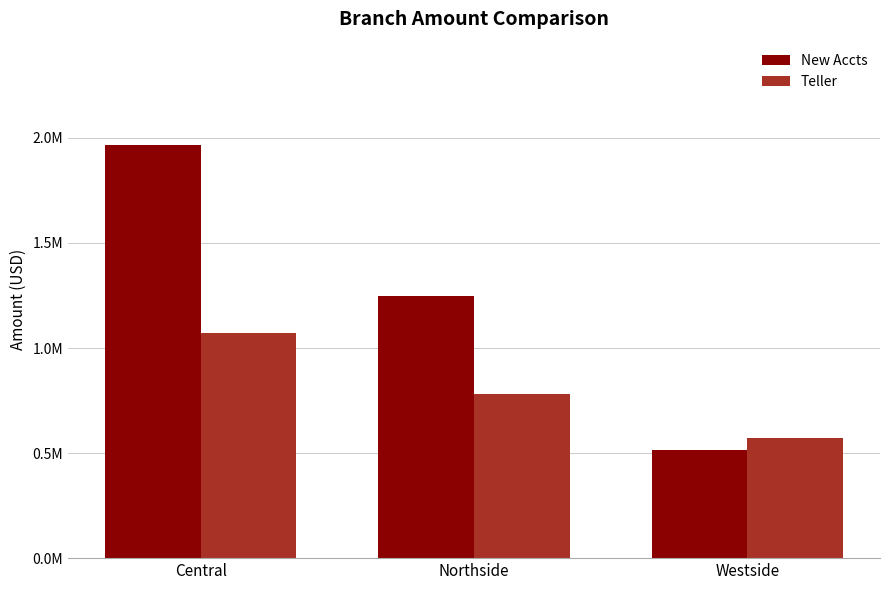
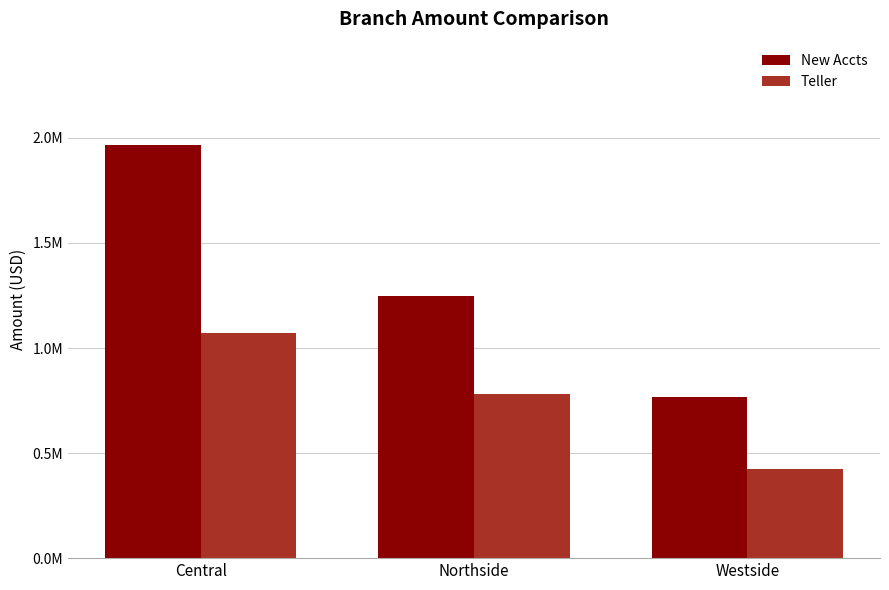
New Accts, Westside: 520000 -> 770000
Teller, Westside: 570000 -> 430000
